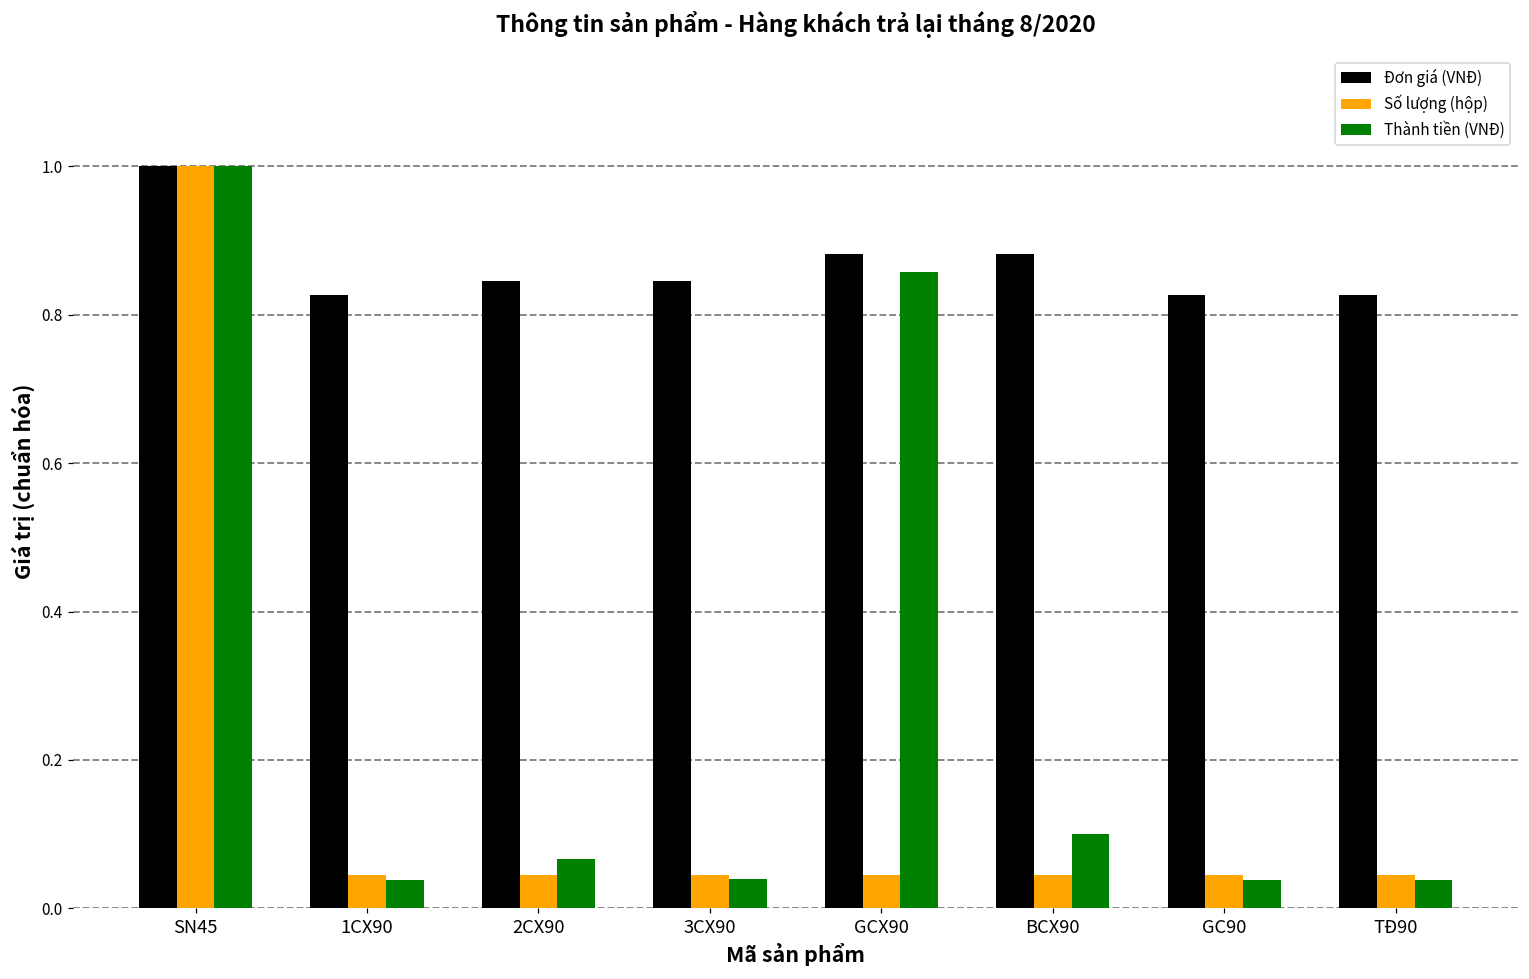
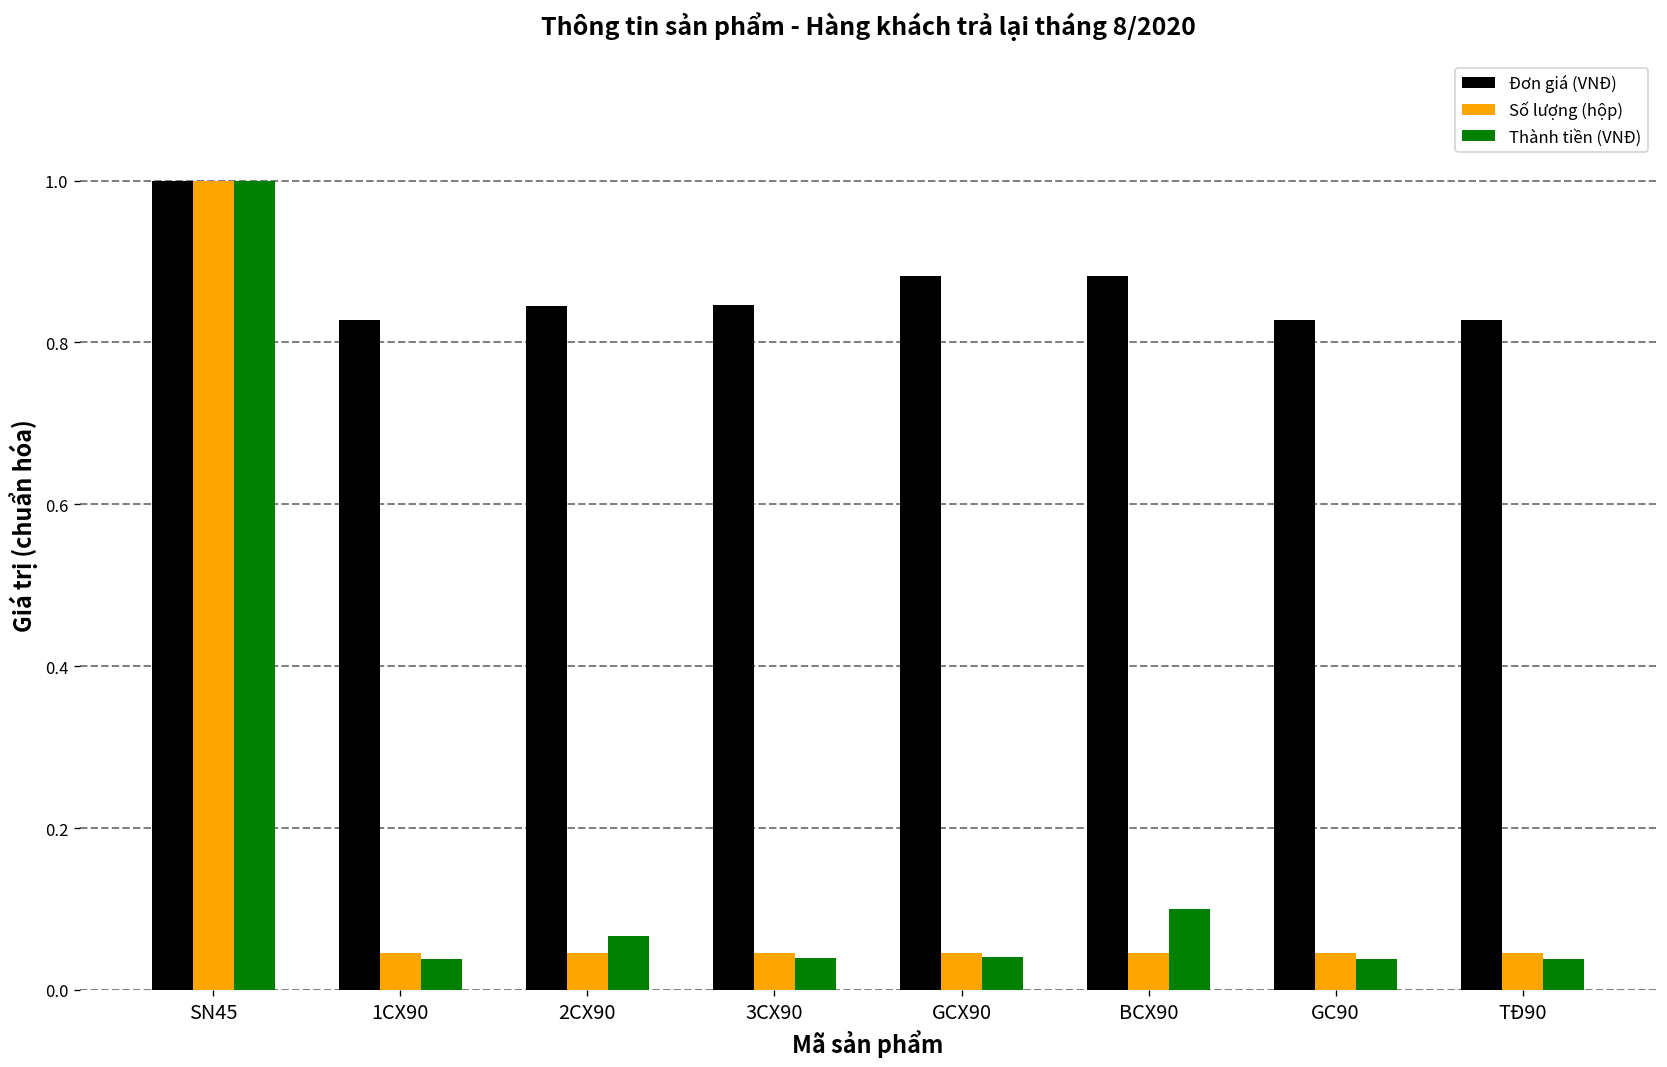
Thành tiền (VNĐ), GCX90: 0.86 -> 0.04
